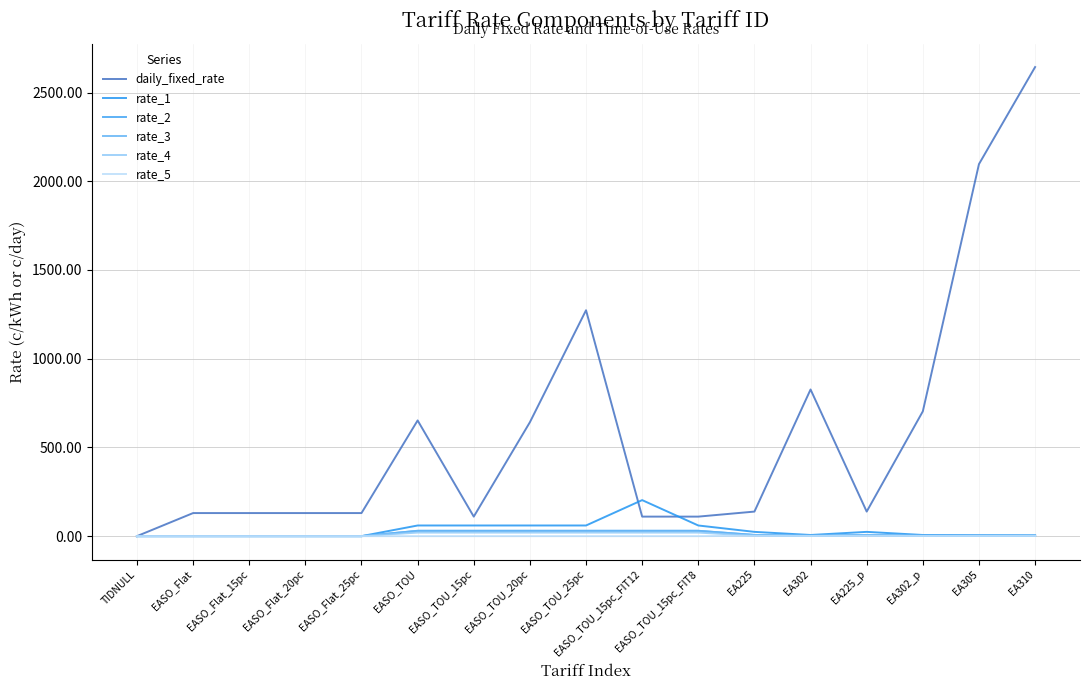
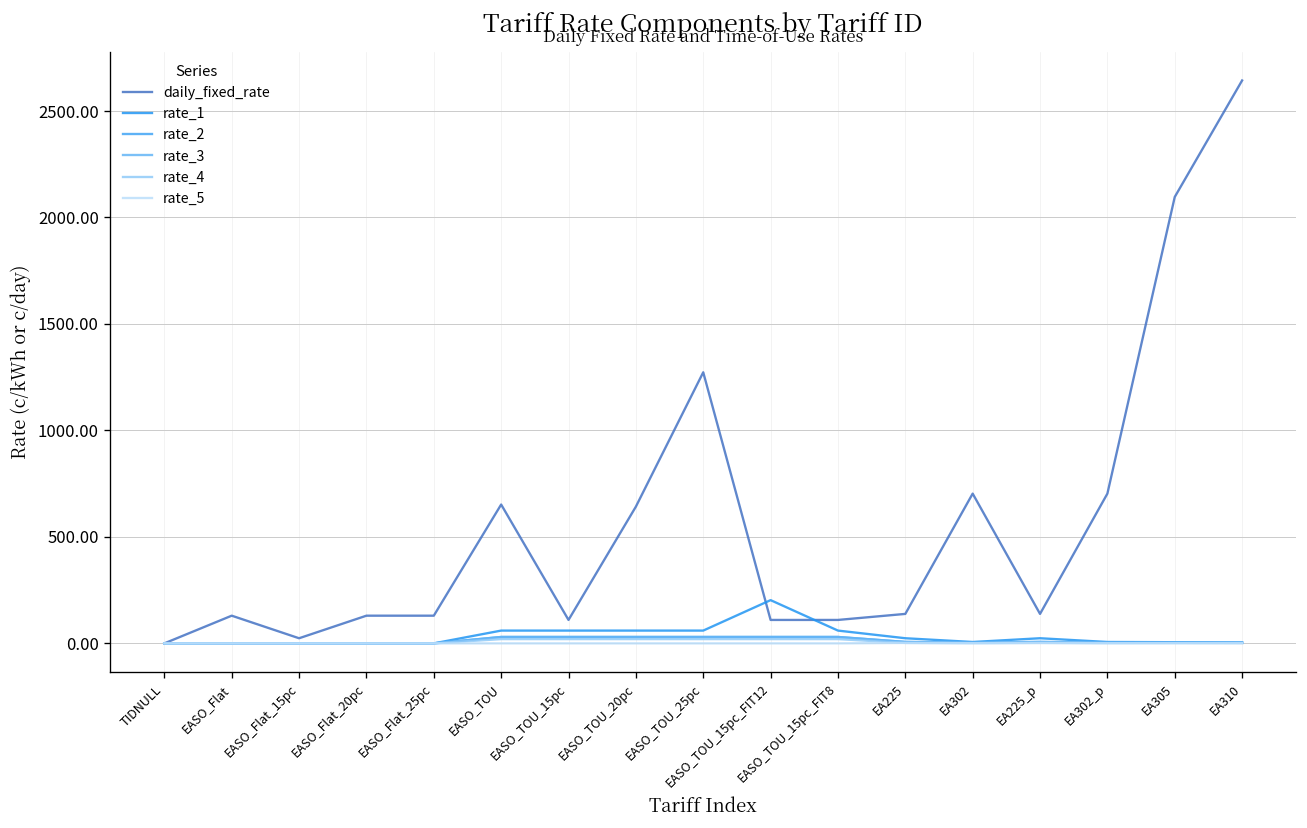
daily_fixed_rate, EASO_Flat_15pc: 130 -> 20
daily_fixed_rate, EA302: 830 -> 700
